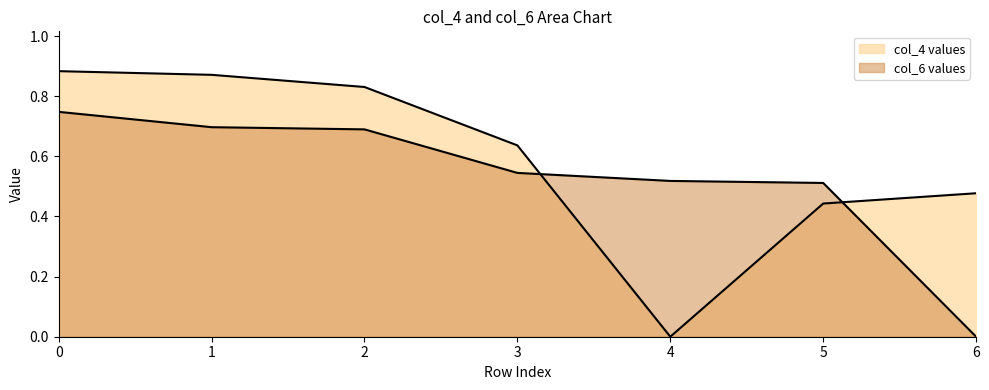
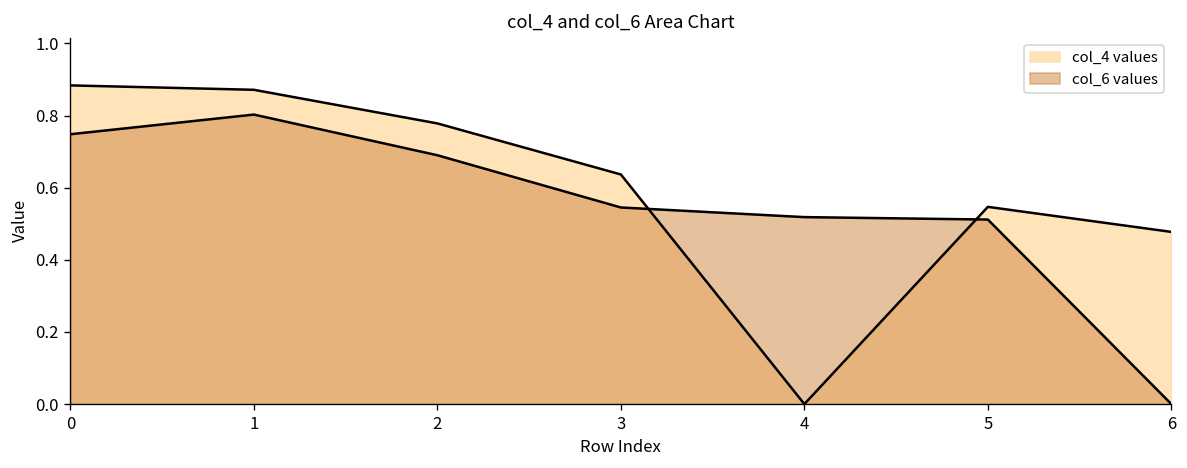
col_6 values, 1: 0.70 -> 0.80
col_4 values, 2: 0.83 -> 0.78
col_4 values, 5: 0.44 -> 0.55
